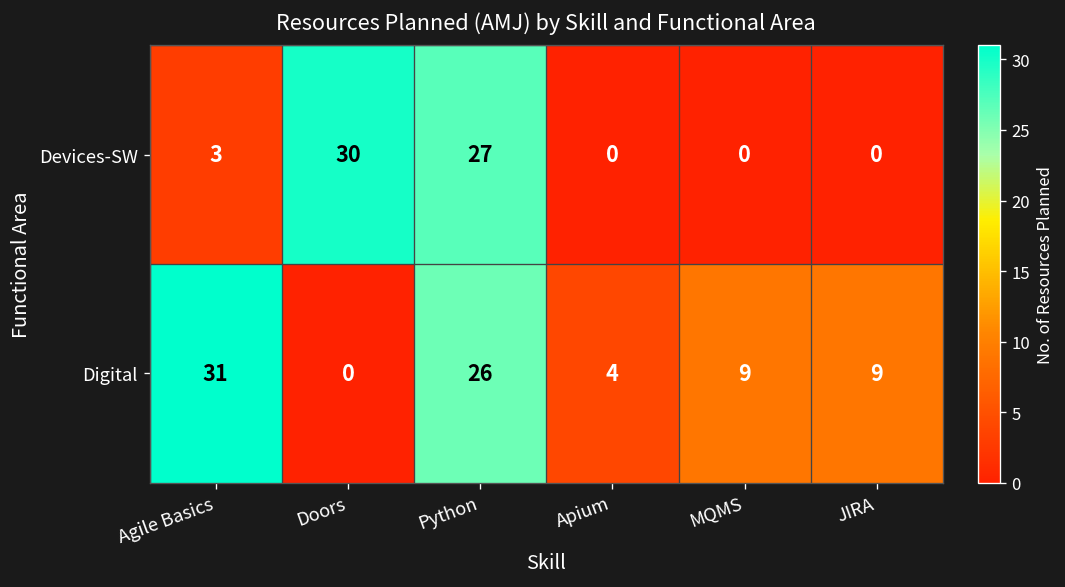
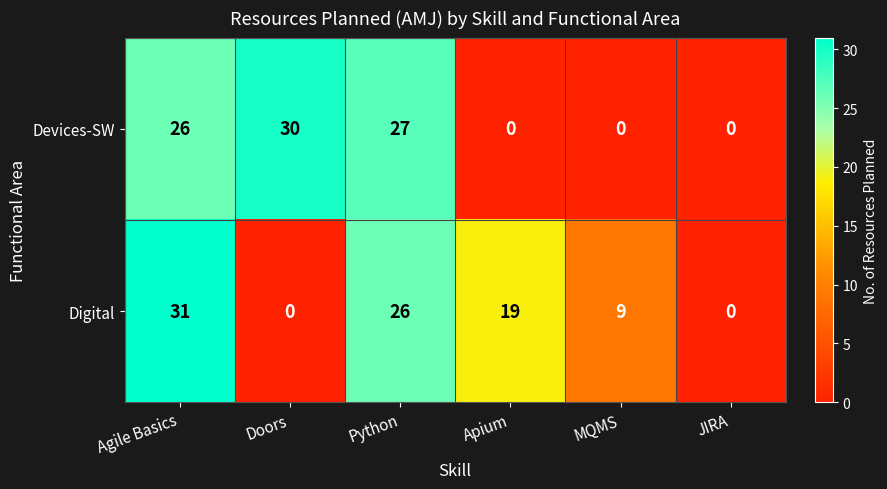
Devices-SW, Agile Basics: 3 -> 26
Digital, Apium: 4 -> 19
Digital, JIRA: 9 -> 0
